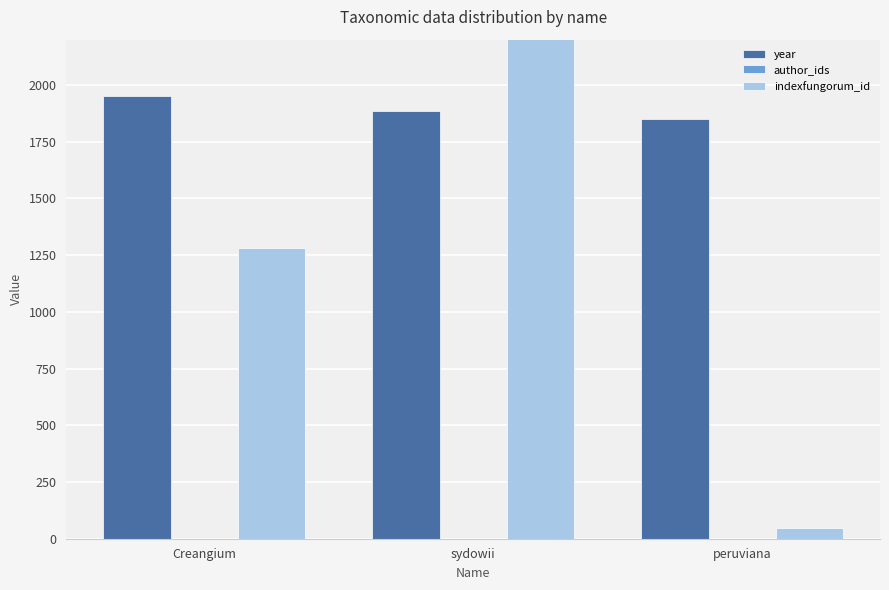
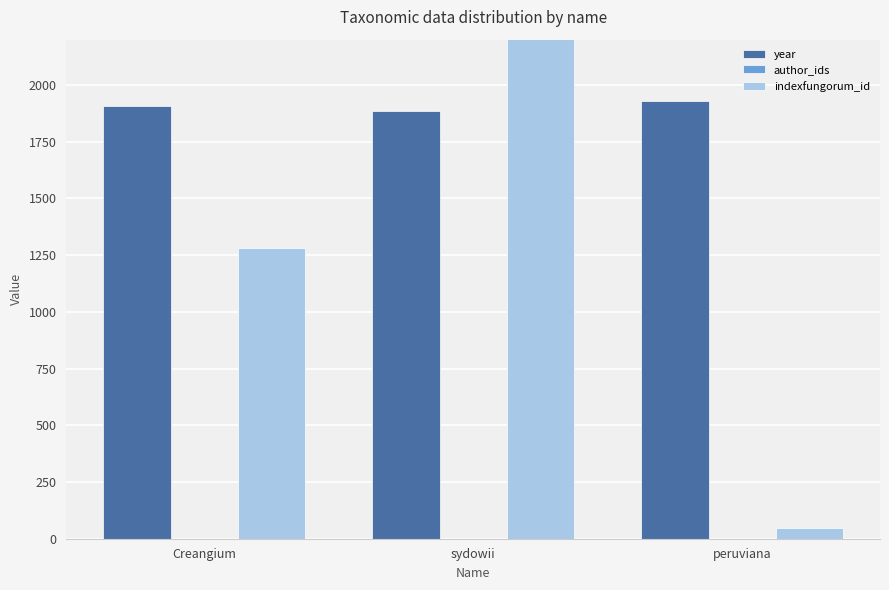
year, Creangium: 1950 -> 1910
year, peruviana: 1850 -> 1930
